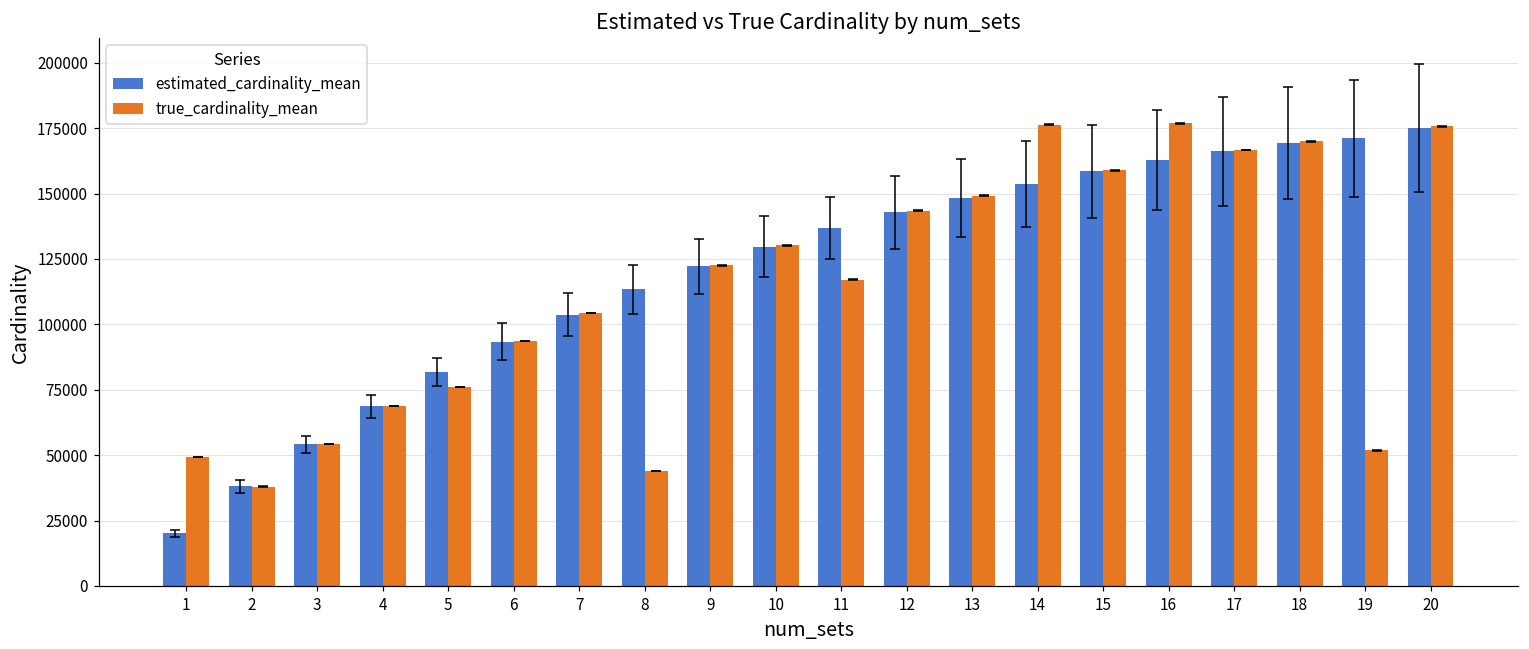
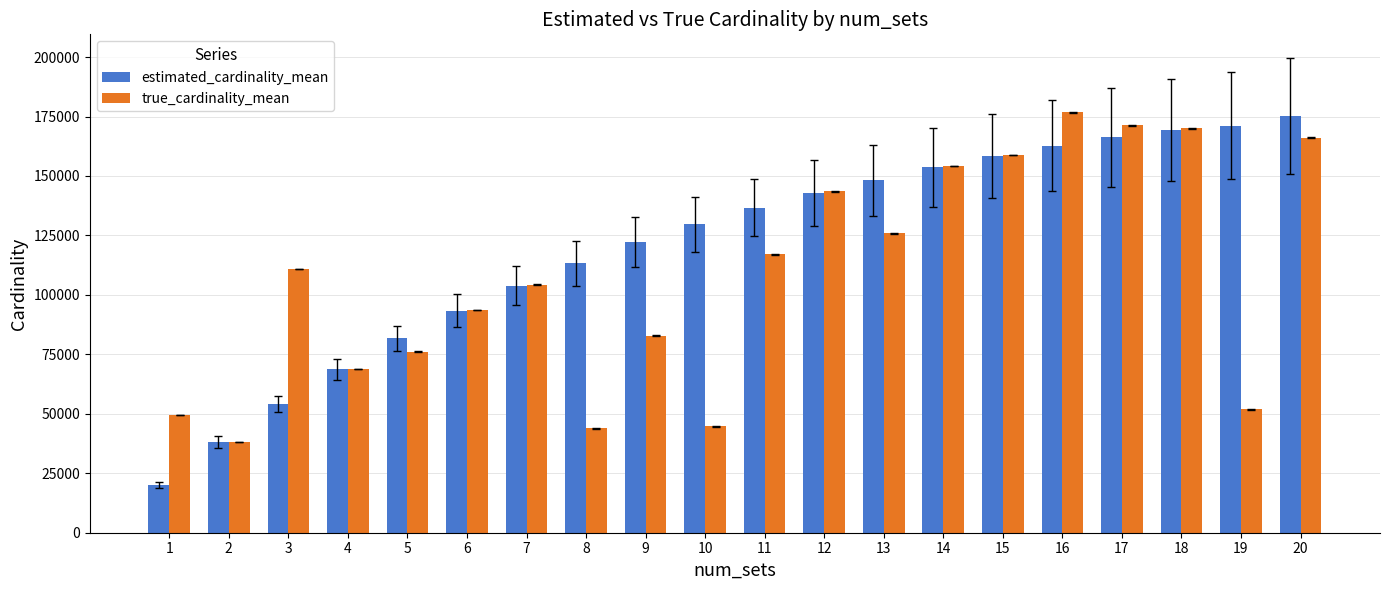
true_cardinality_mean, 3: 54000 -> 111000
true_cardinality_mean, 9: 123000 -> 83000
true_cardinality_mean, 10: 130000 -> 45000
true_cardinality_mean, 13: 149000 -> 126000
true_cardinality_mean, 14: 176000 -> 154000
true_cardinality_mean, 17: 167000 -> 171000
true_cardinality_mean, 20: 176000 -> 166000
